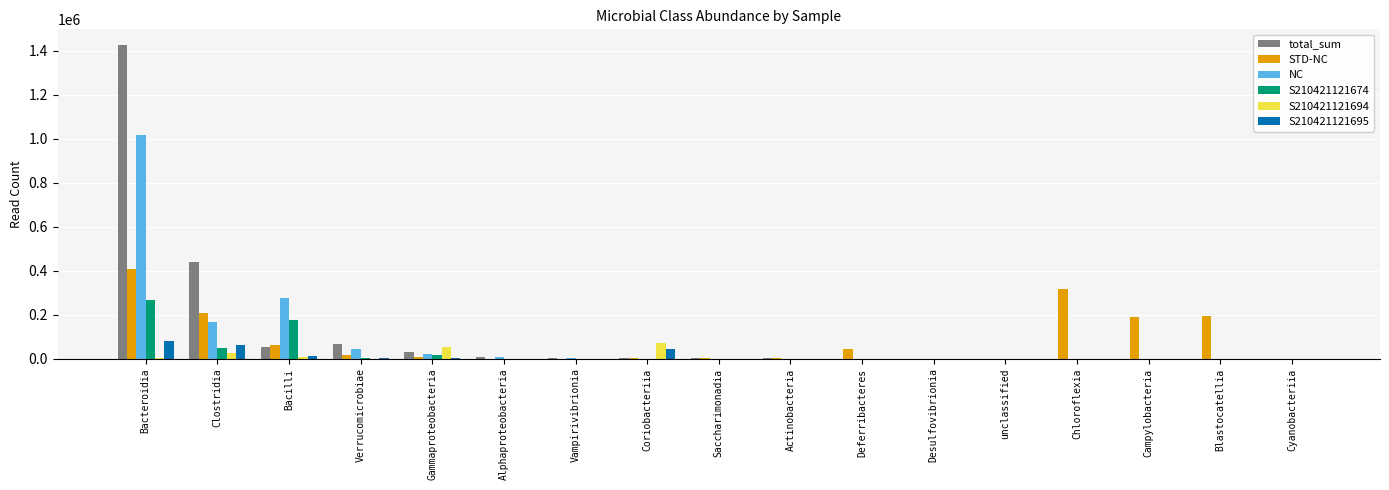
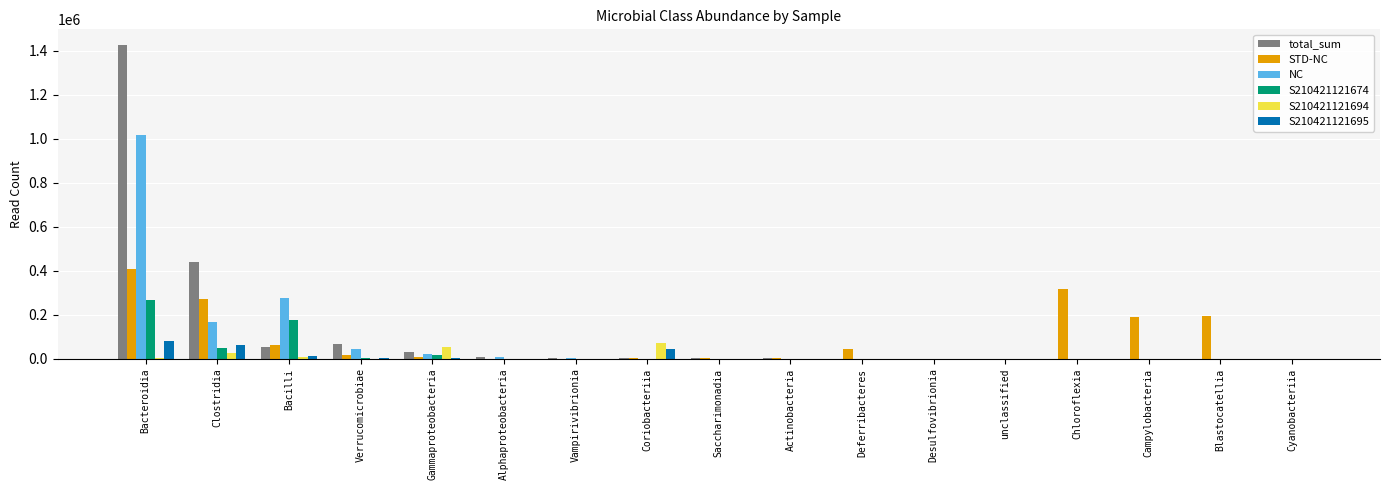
STD-NC, Clostridia: 210000 -> 270000
